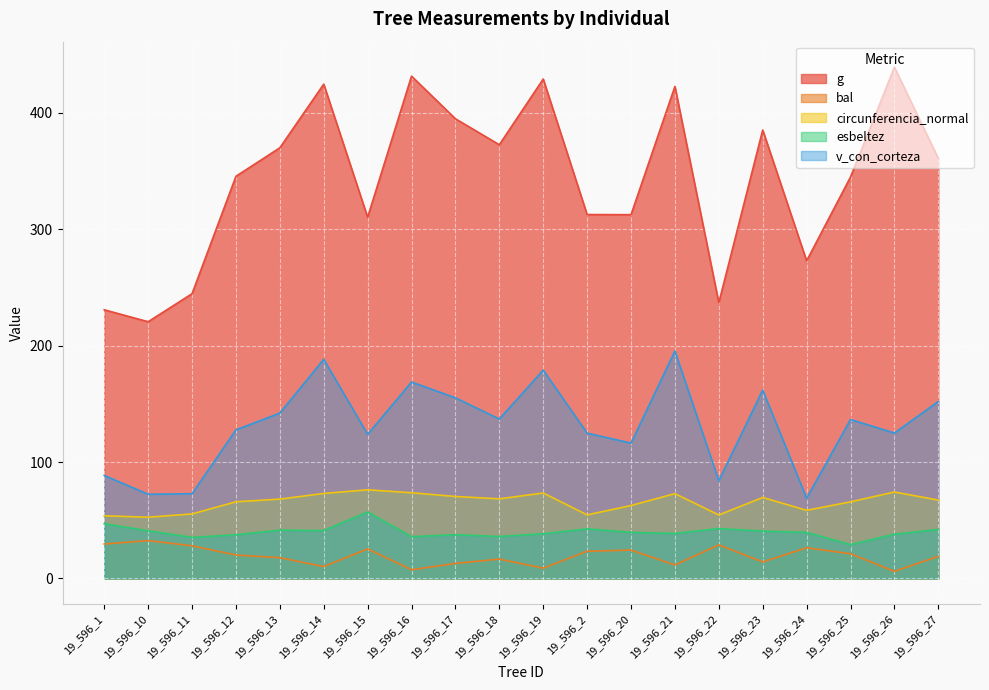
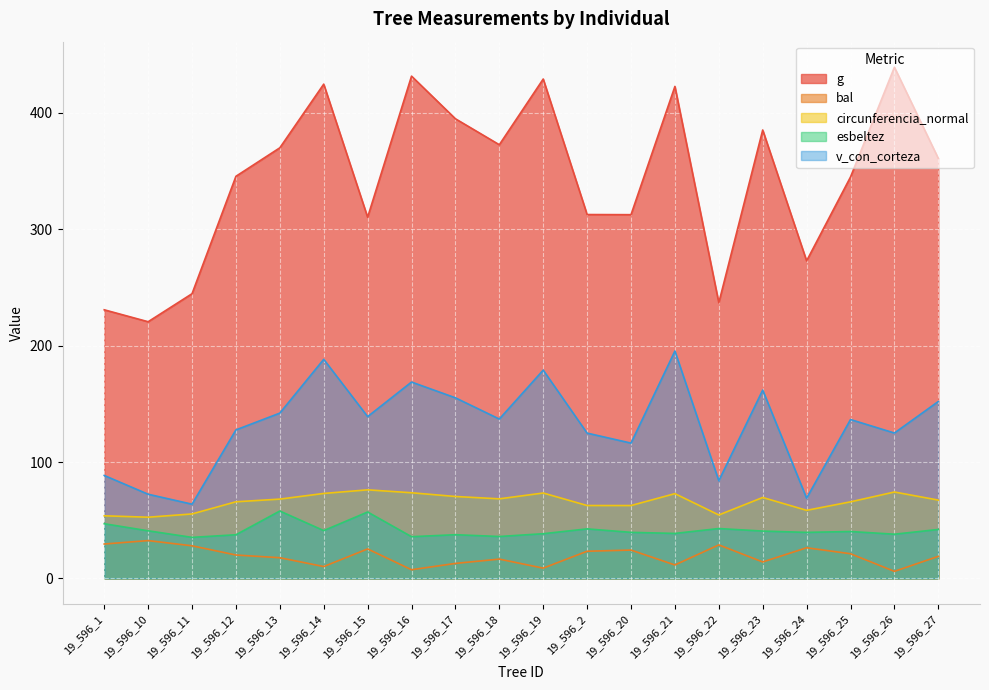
v_con_corteza, 19_596_11: 73 -> 64
esbeltez, 19_596_13: 42 -> 58
v_con_corteza, 19_596_15: 124 -> 139
circunferencia_normal, 19_596_2: 55 -> 63
esbeltez, 19_596_25: 29 -> 40
